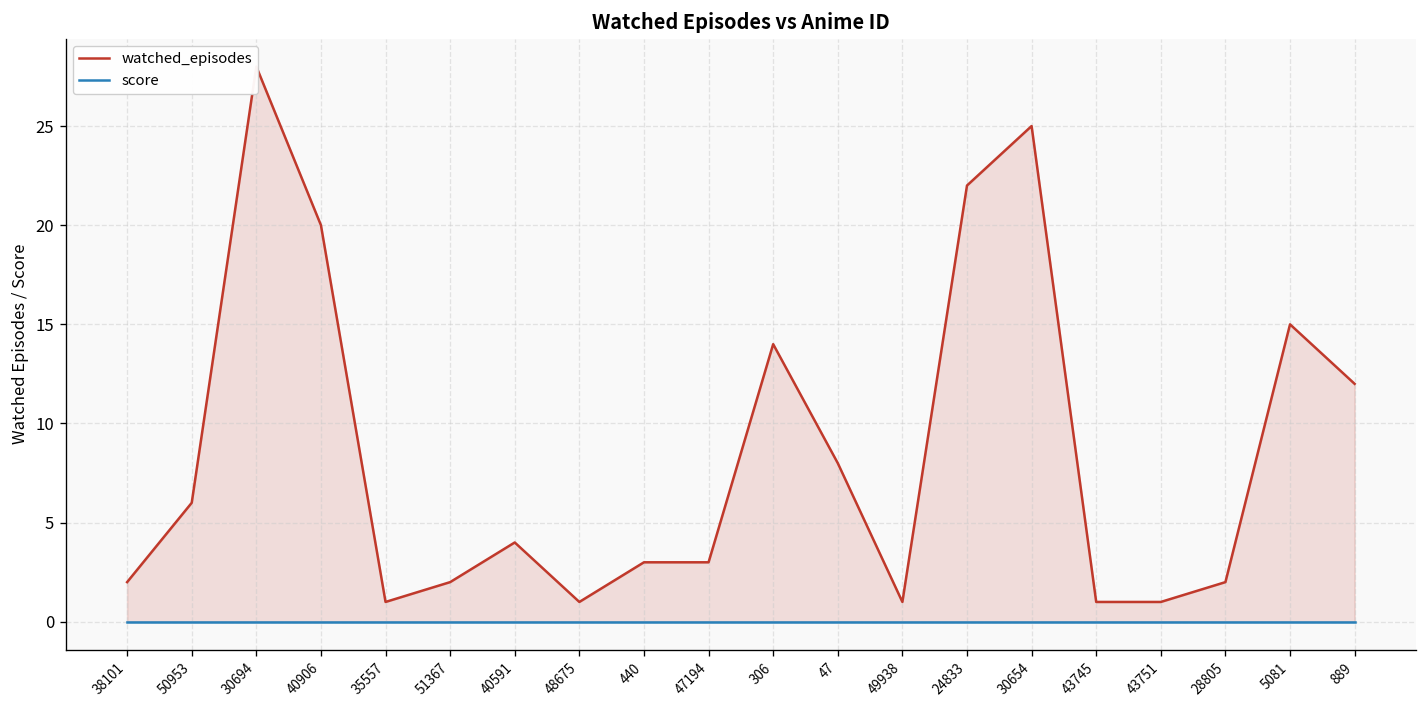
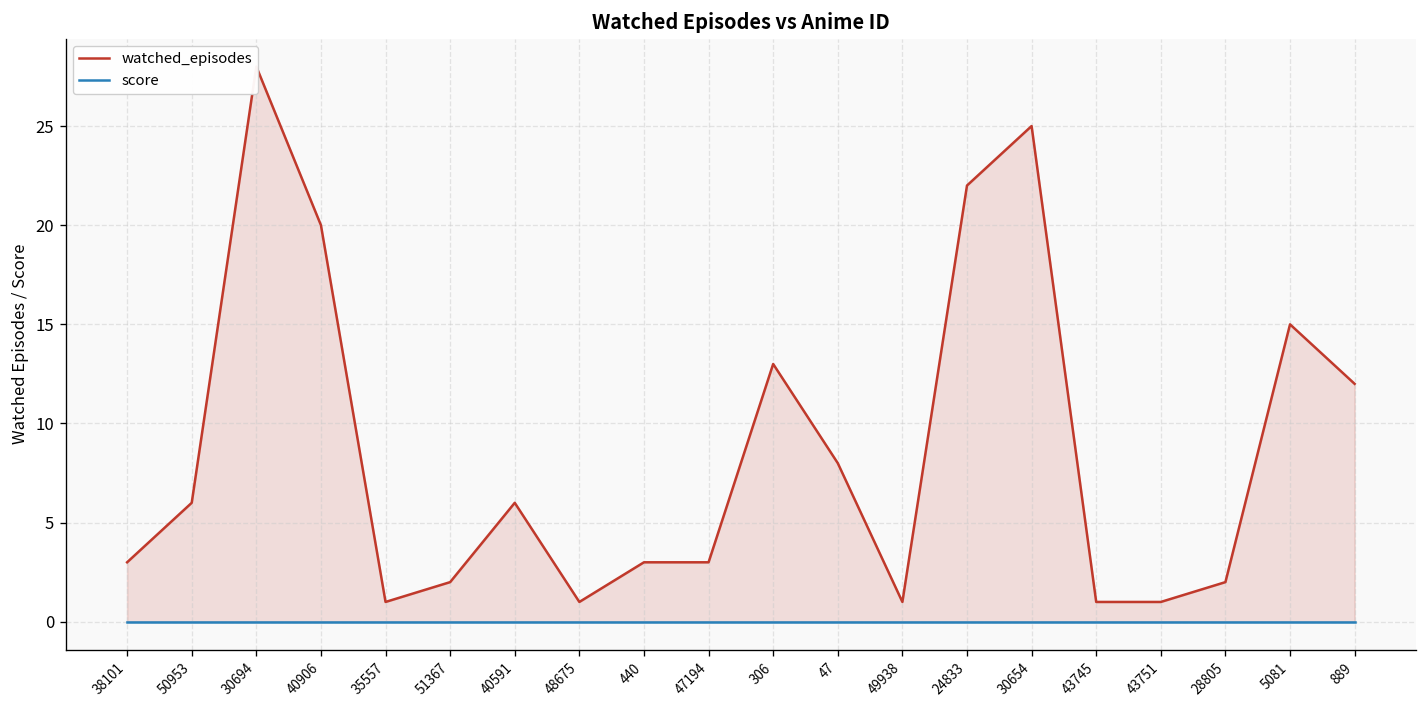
watched_episodes, 38101: 2 -> 3
watched_episodes, 40591: 4 -> 6
watched_episodes, 306: 14 -> 13
